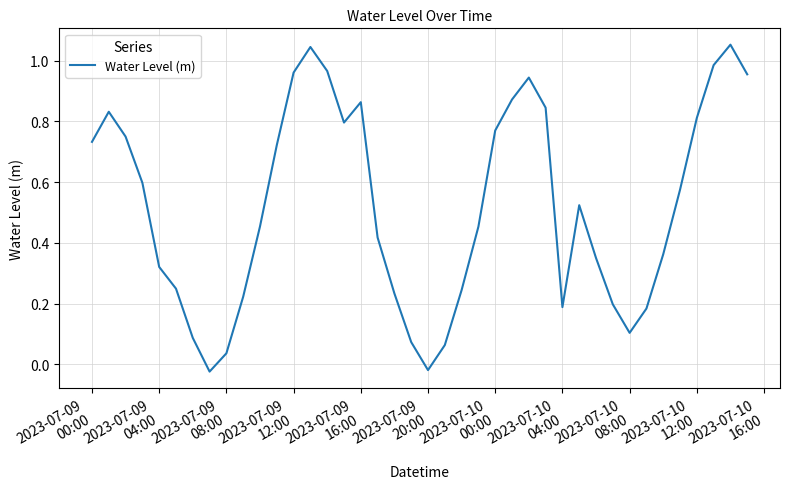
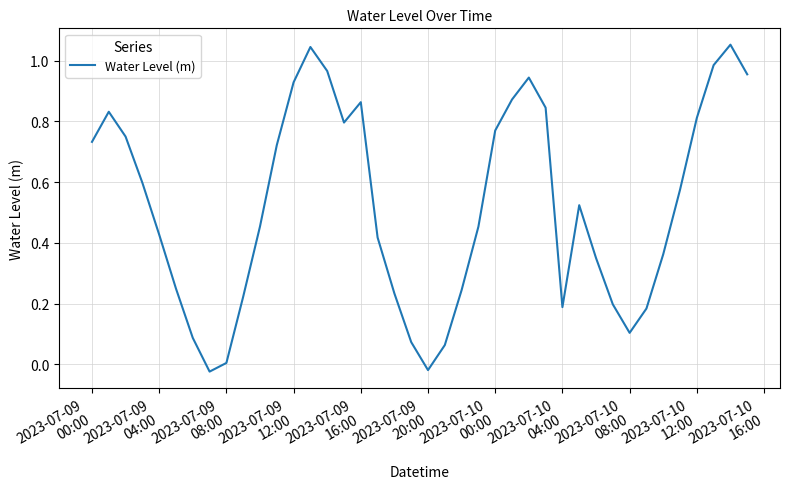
2023-07-09 04:00: 0.32 -> 0.43
2023-07-09 08:00: 0.04 -> 0.00
2023-07-09 12:00: 0.96 -> 0.93
